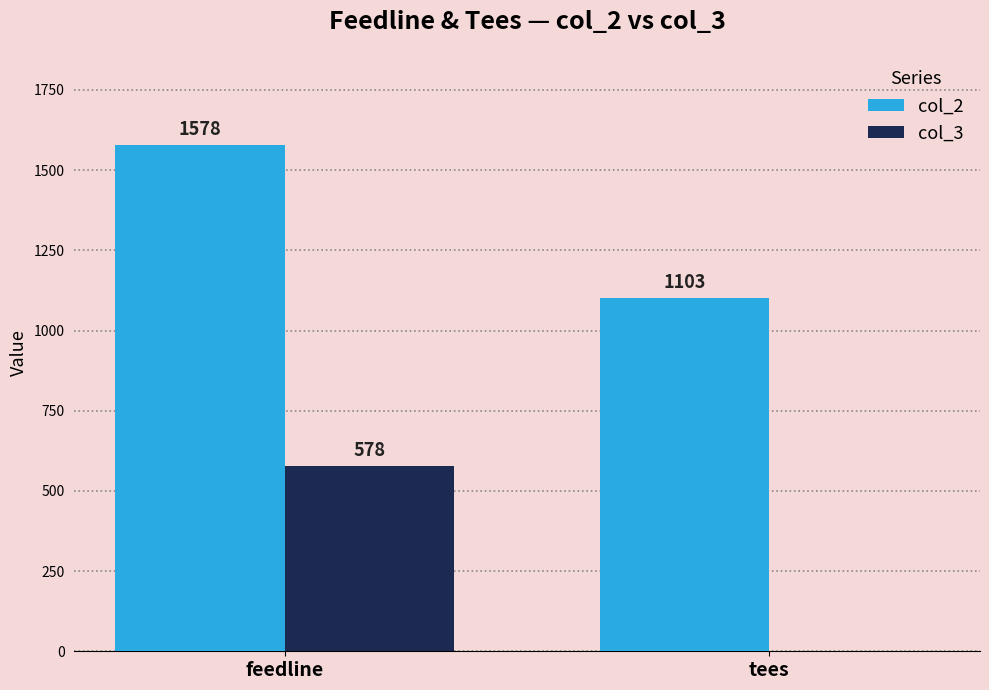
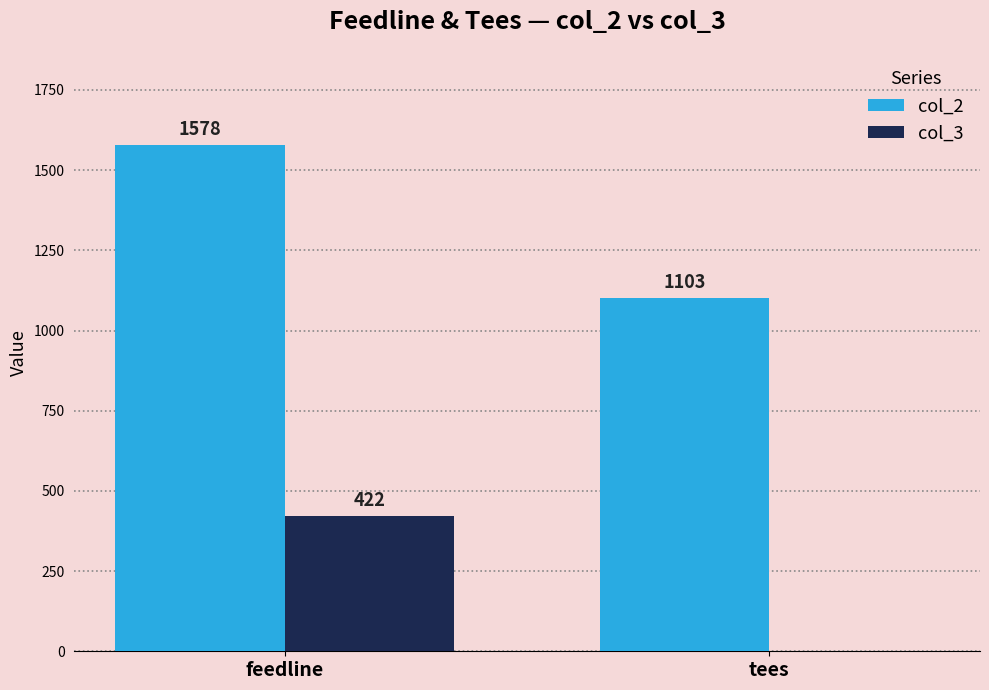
col_3, feedline: 578 -> 422
